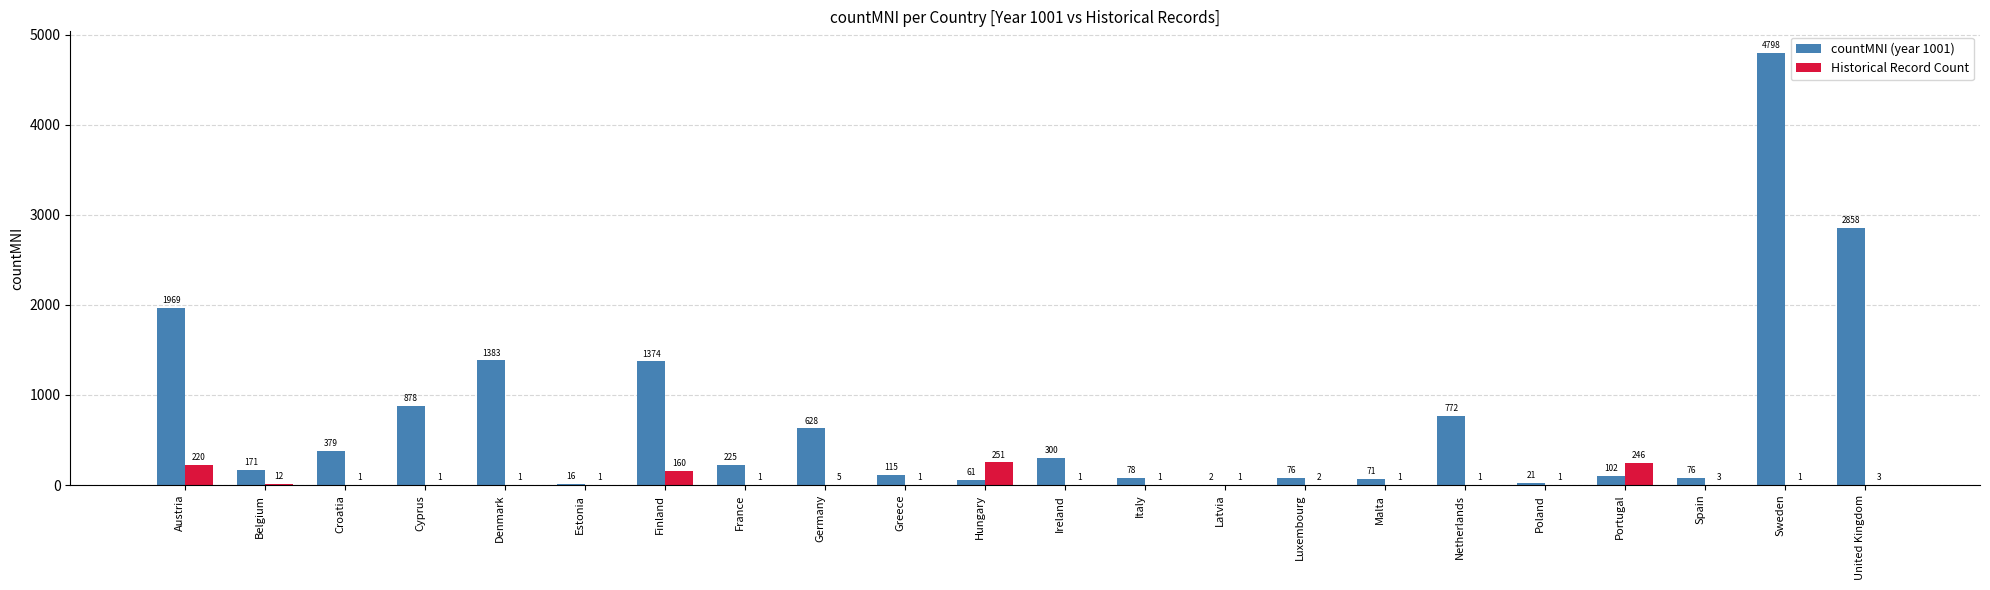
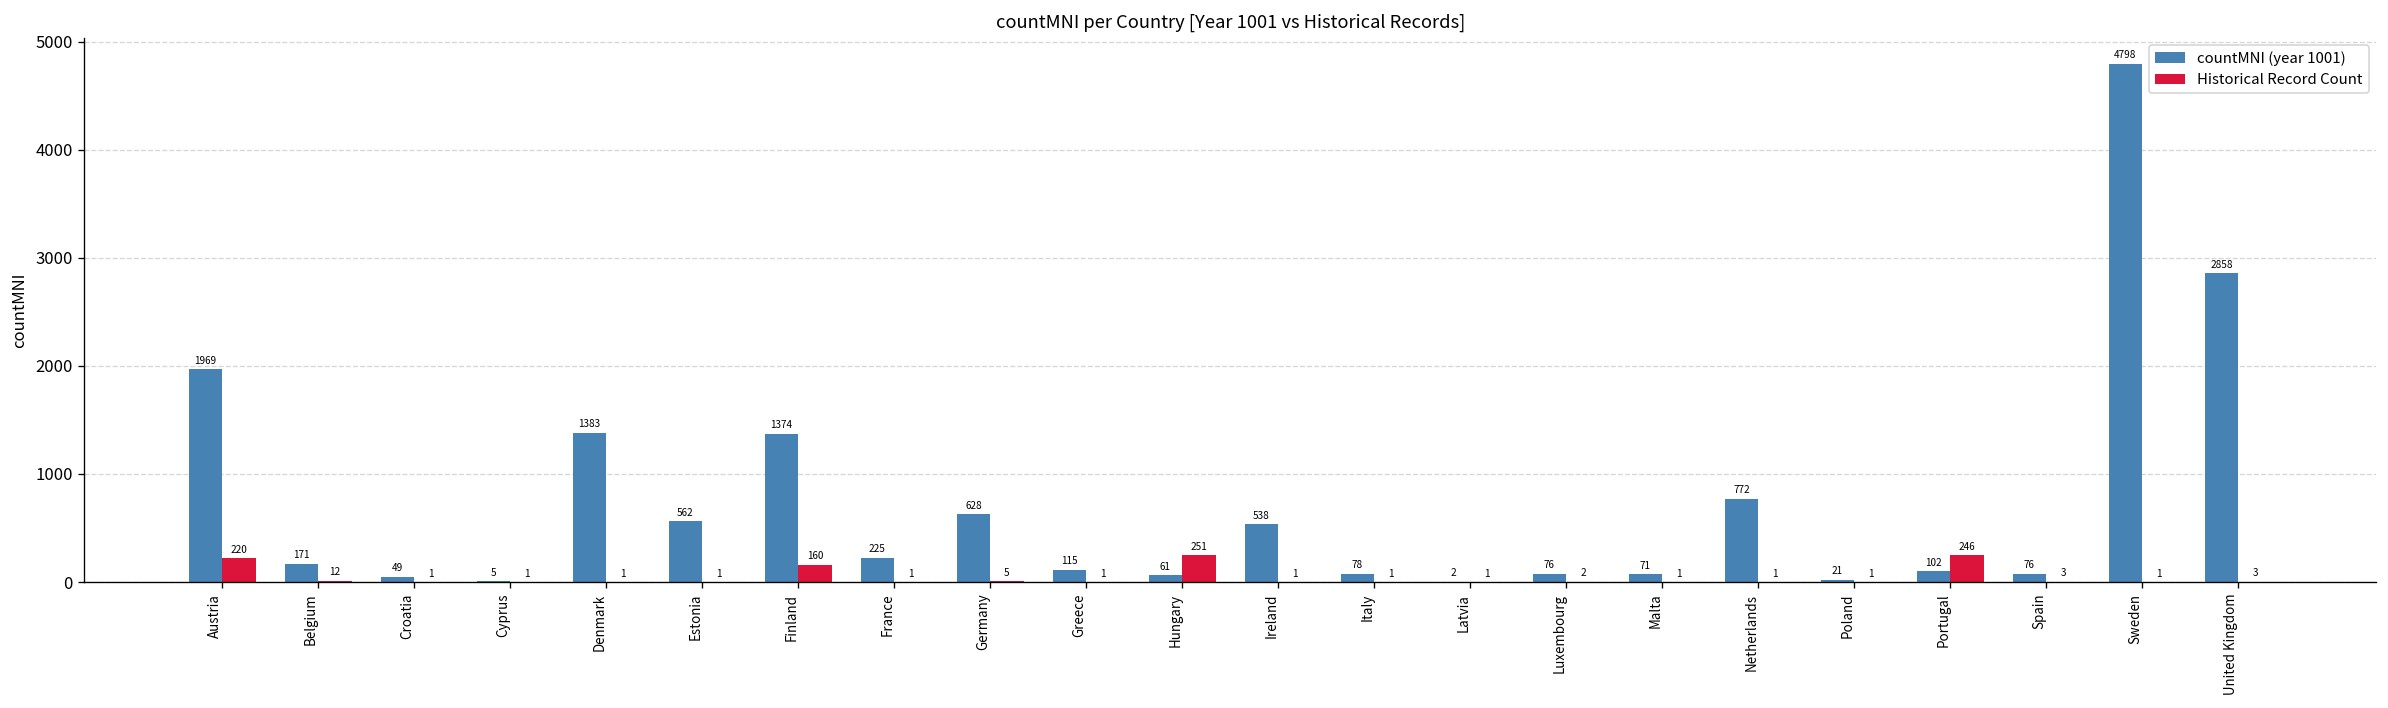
countMNI (year 1001), Croatia: 379 -> 49
countMNI (year 1001), Cyprus: 878 -> 5
countMNI (year 1001), Estonia: 16 -> 562
countMNI (year 1001), Ireland: 300 -> 538
